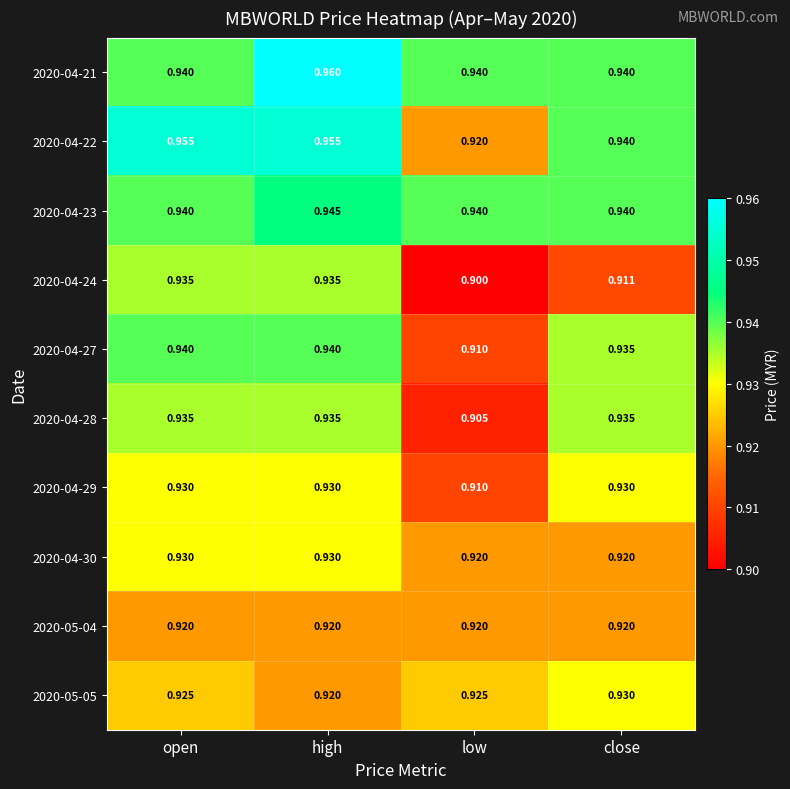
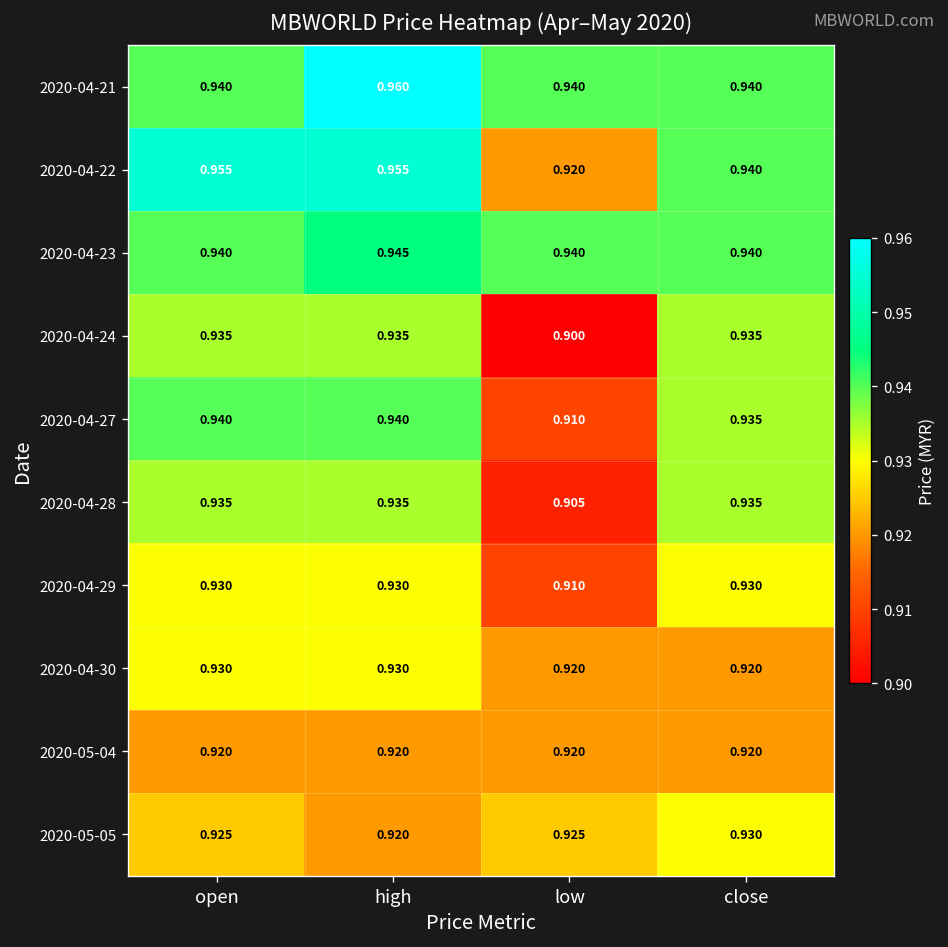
2020-04-24, close: 0.911 -> 0.935
